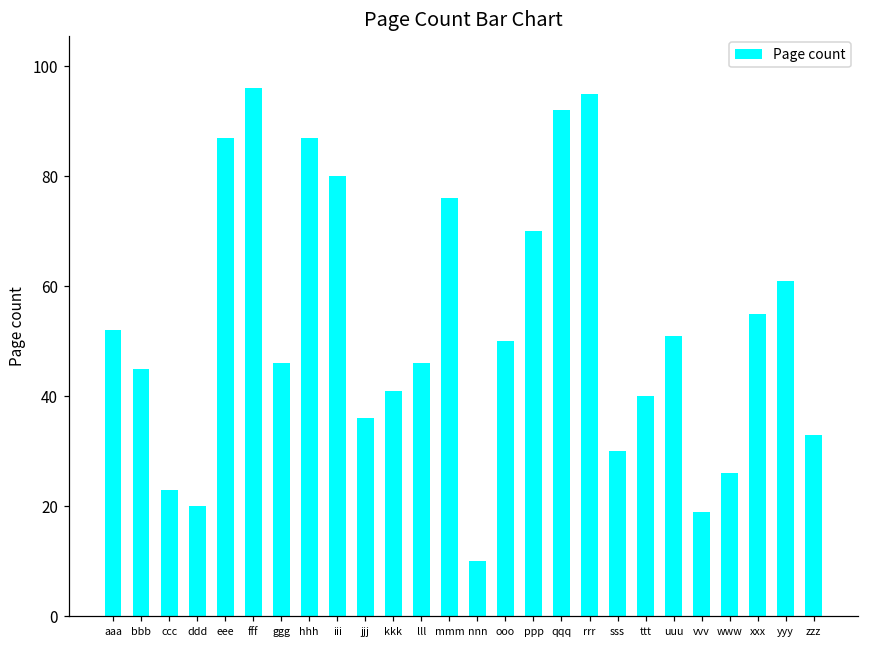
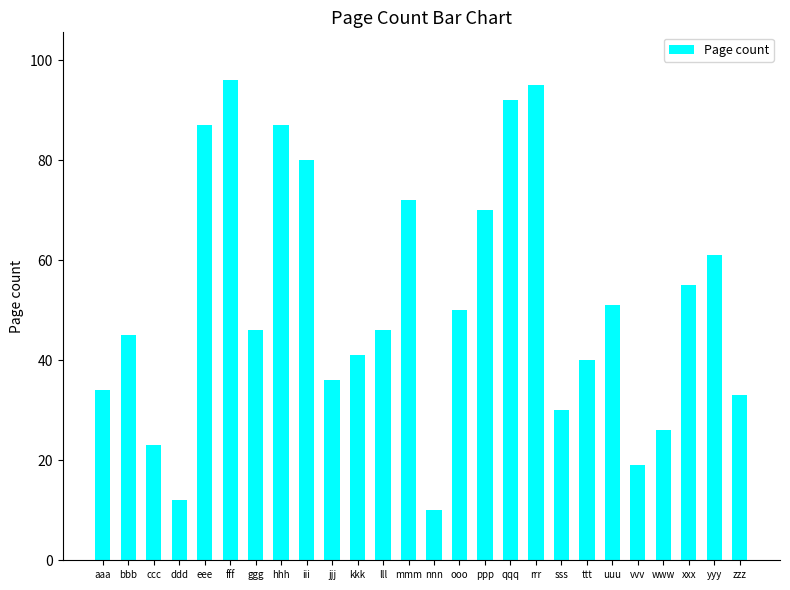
aaa: 52 -> 34
ddd: 20 -> 12
mmm: 76 -> 72
